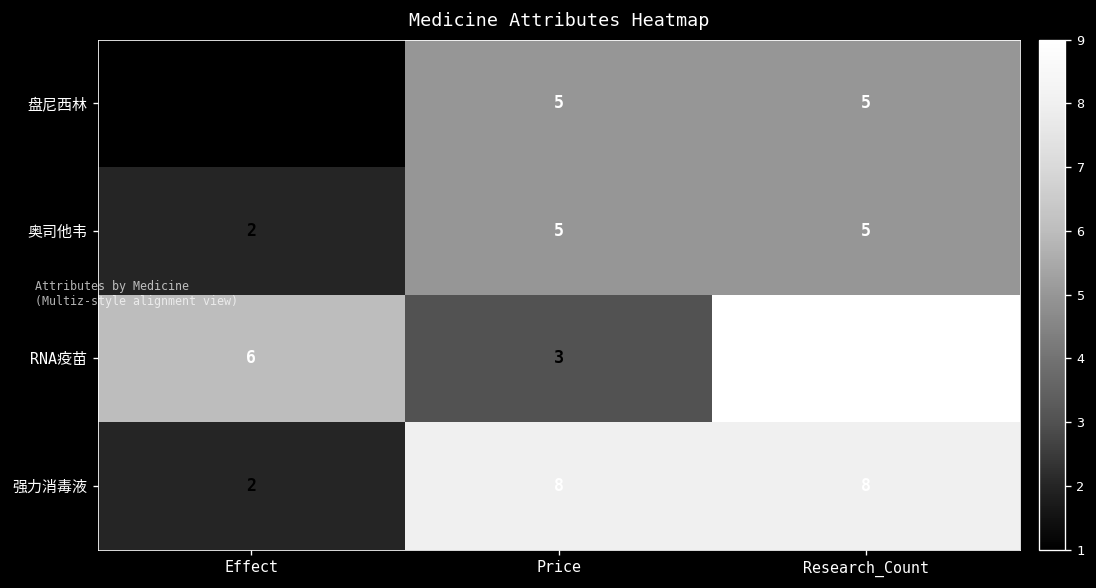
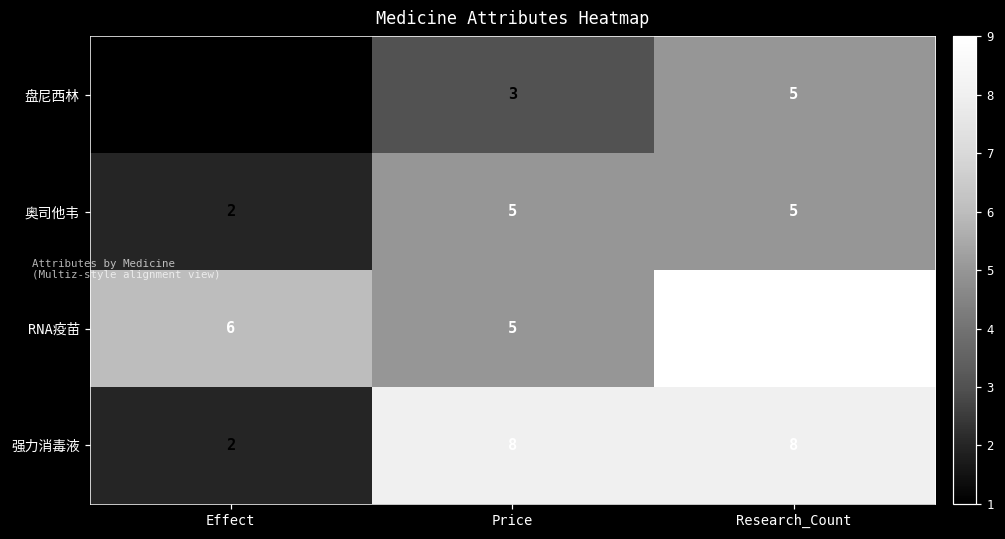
盘尼西林, Price: 5 -> 3
RNA疫苗, Price: 3 -> 5
